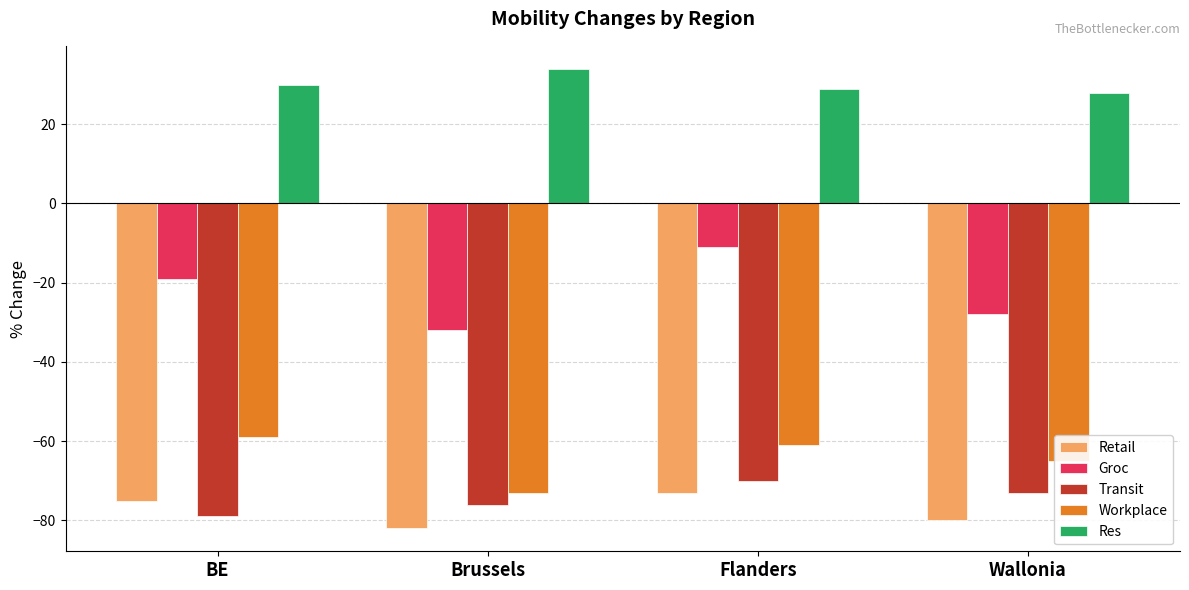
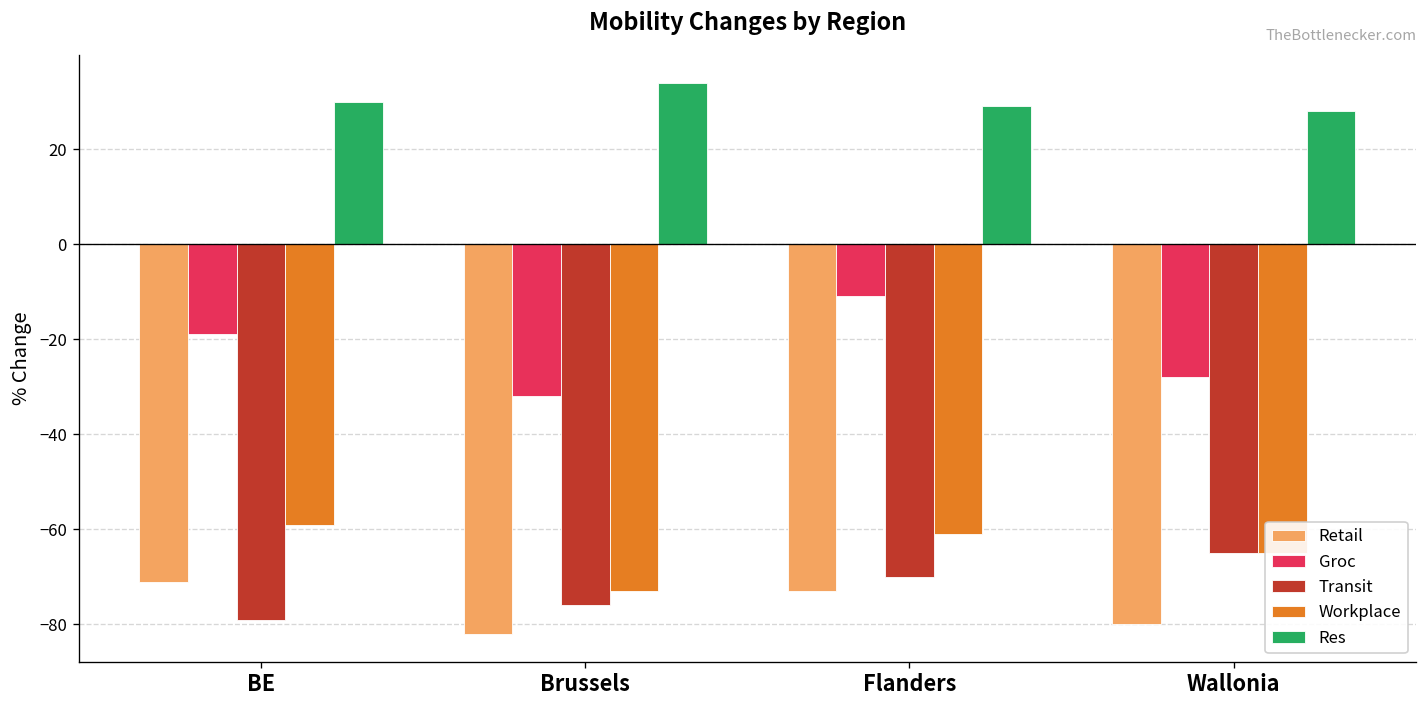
Retail, BE: -75 -> -71
Transit, Wallonia: -73 -> -65
